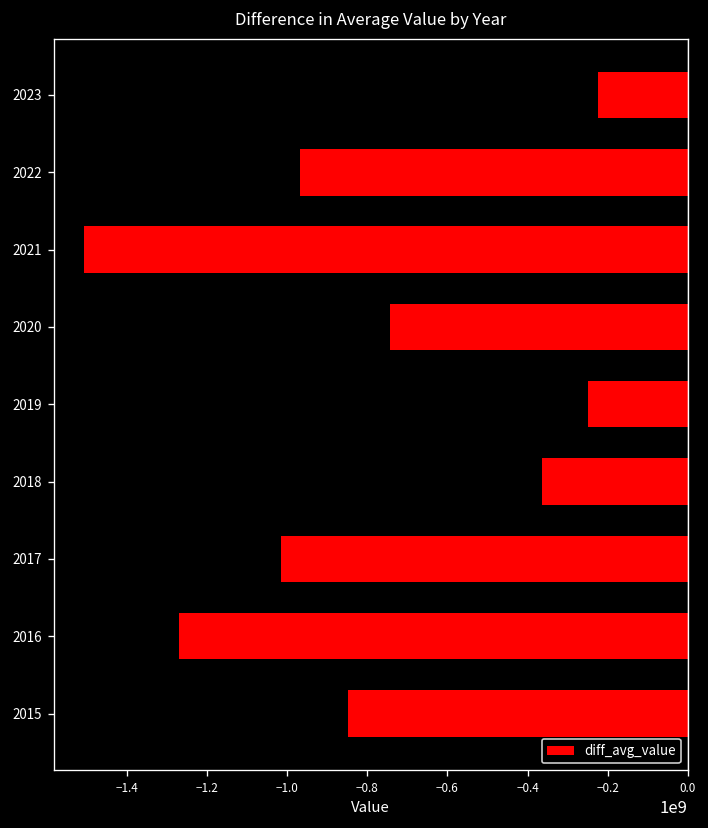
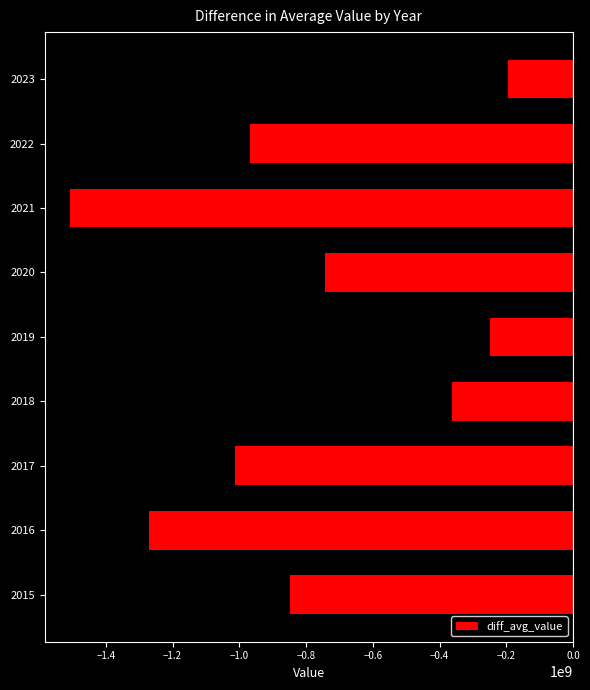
2023: -220000000 -> -190000000
